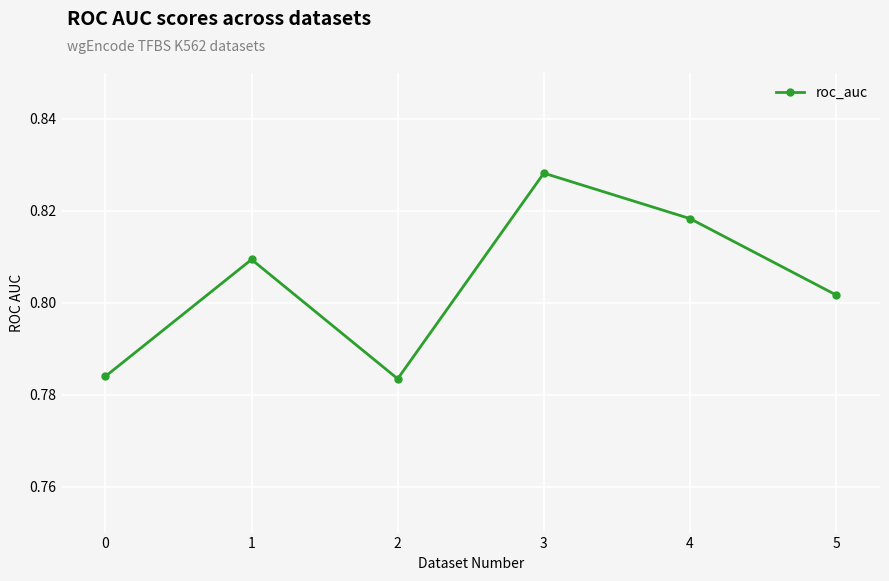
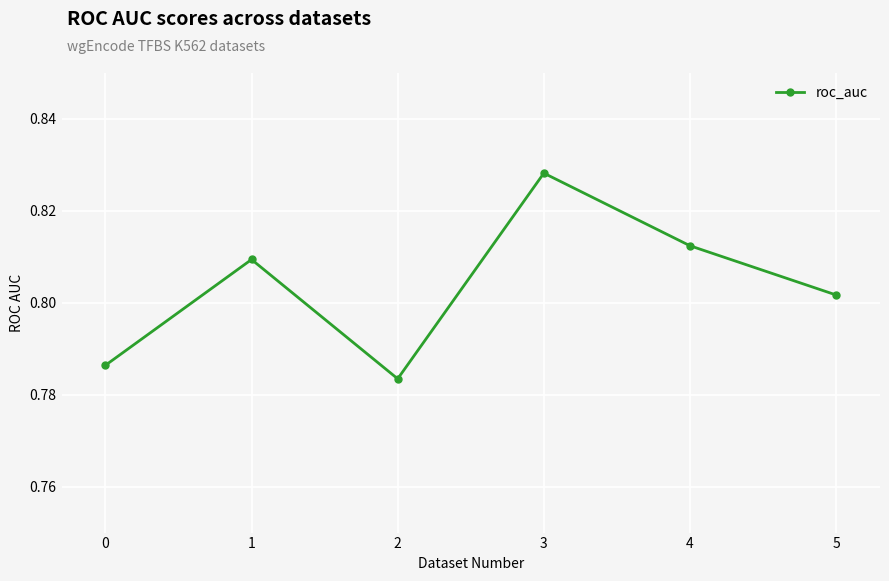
0: 0.784 -> 0.786
4: 0.818 -> 0.812
